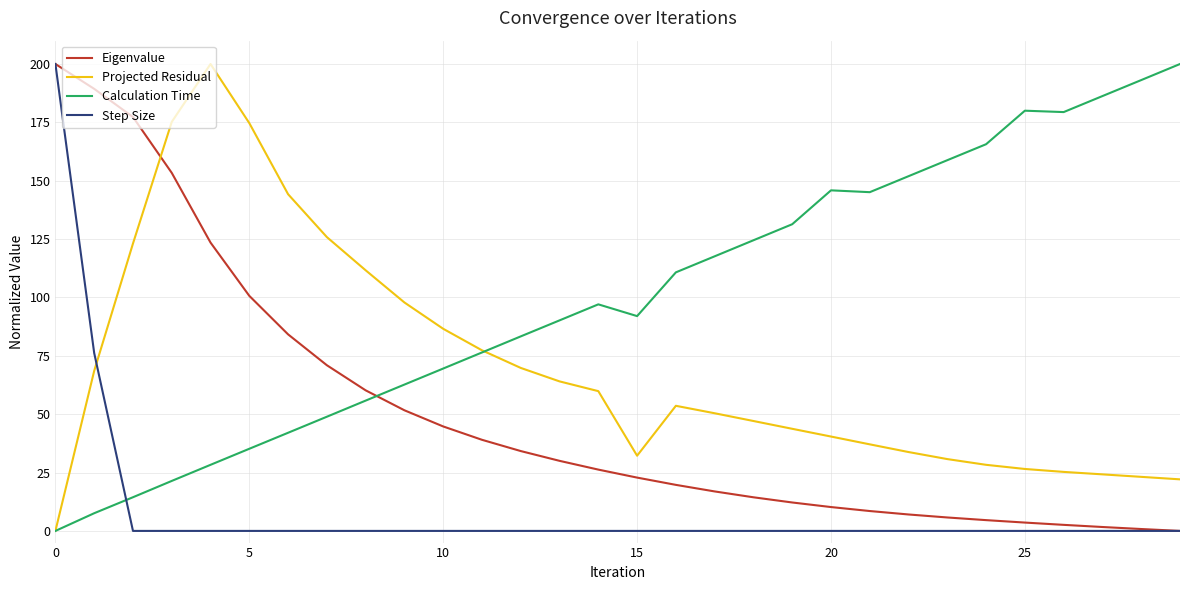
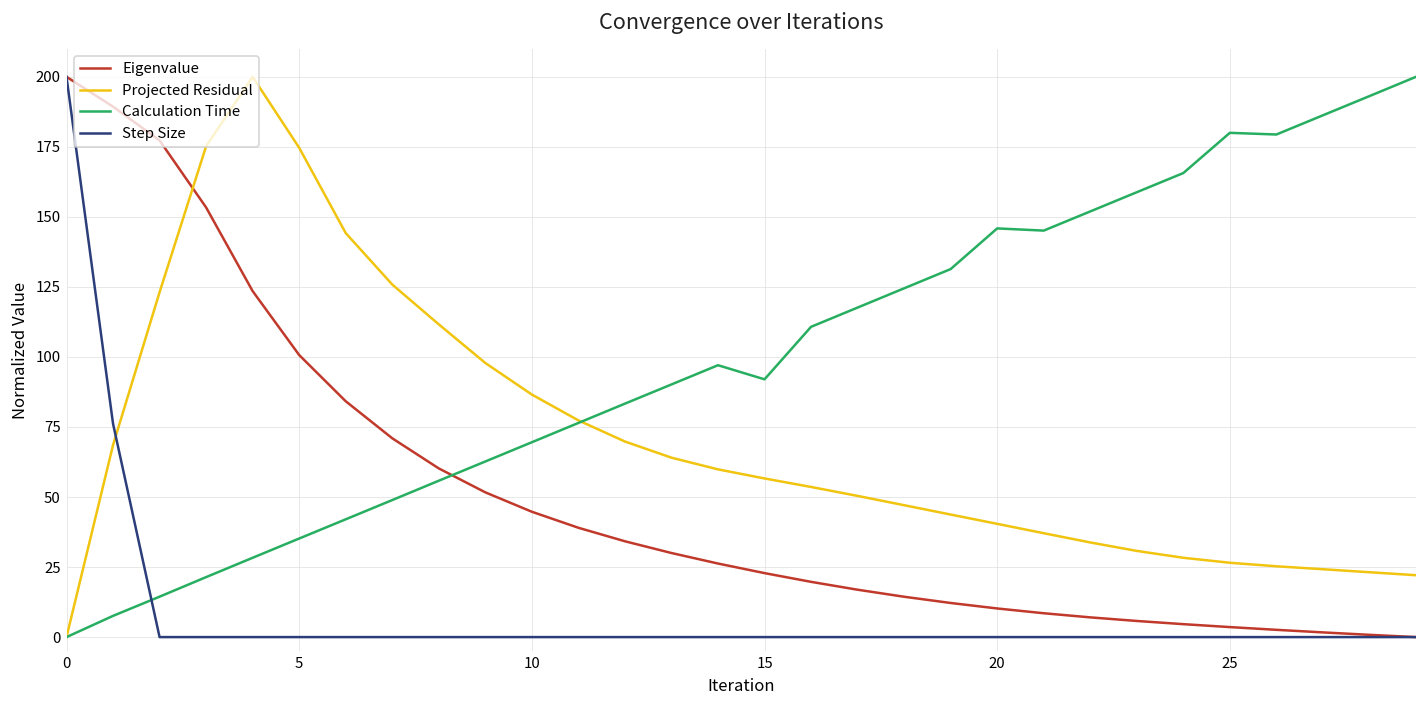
Projected Residual, 15: 32 -> 57
